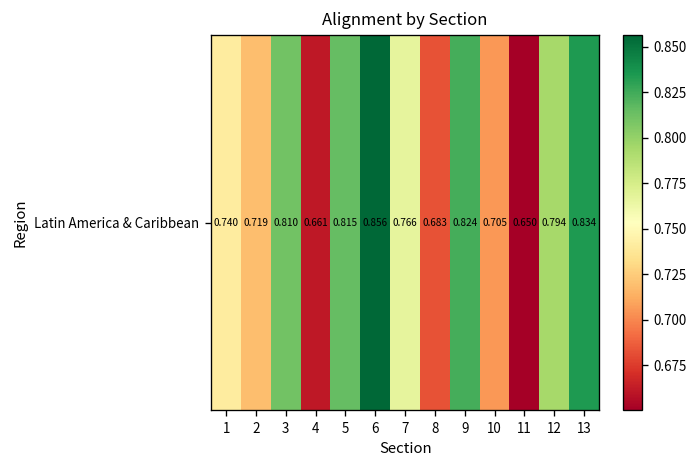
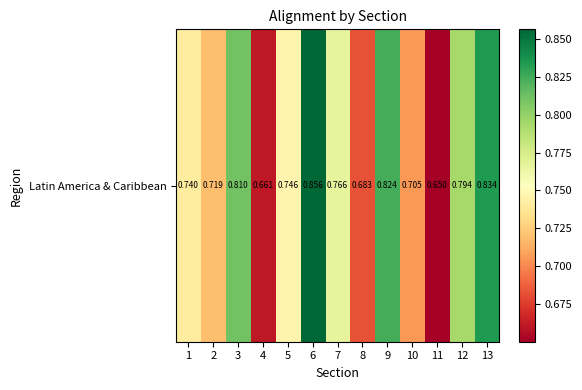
Latin America & Caribbean, 5: 0.815 -> 0.746
